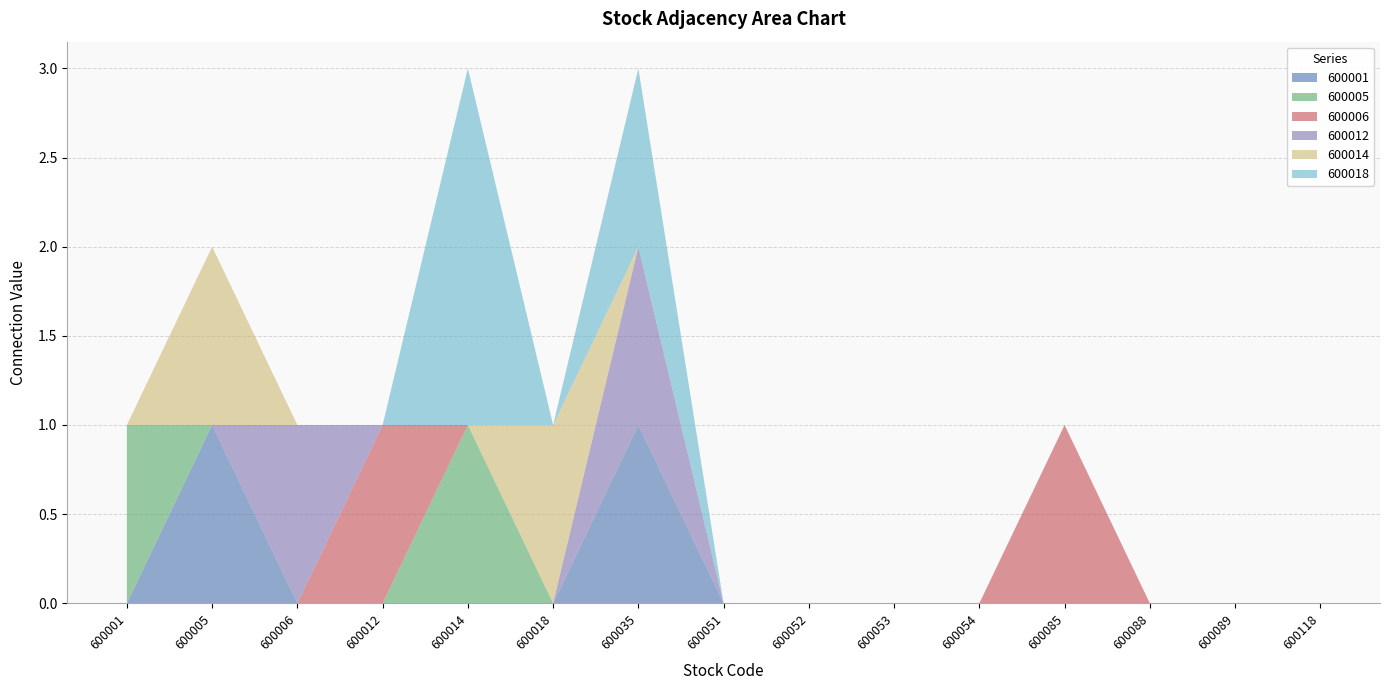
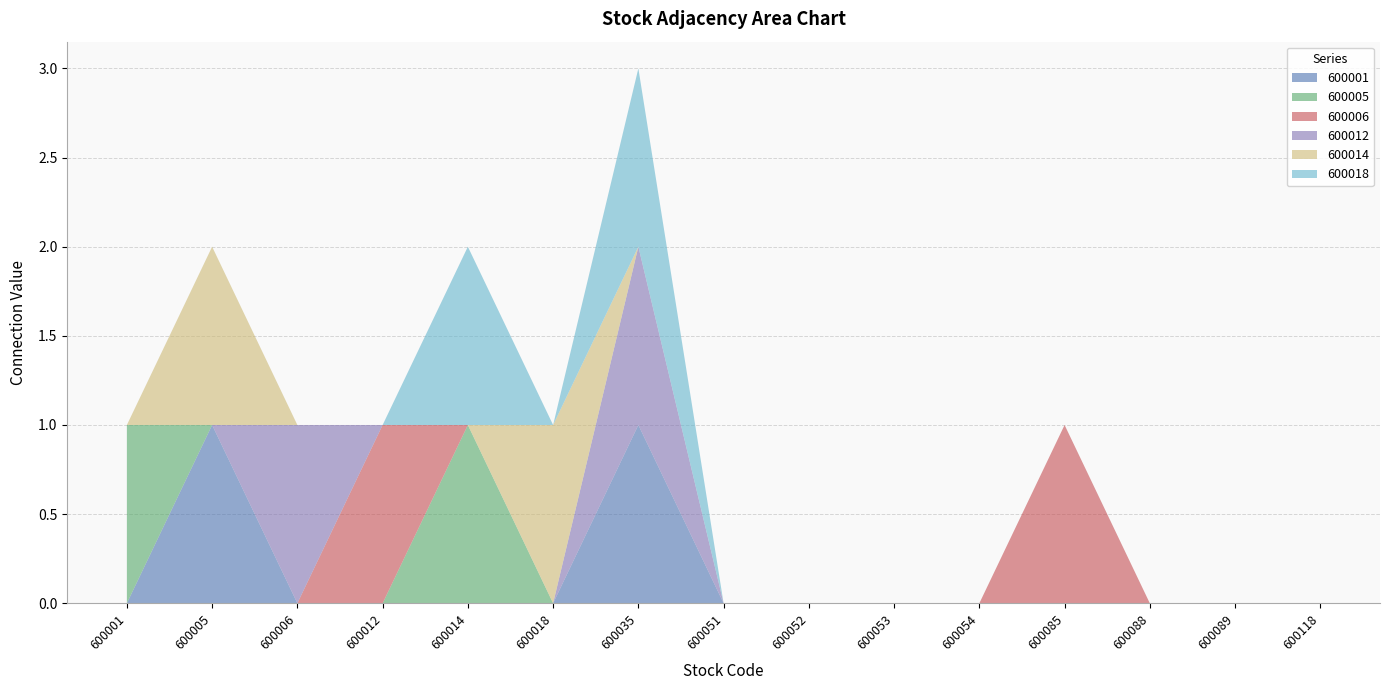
600018, 600014: 2 -> 1
